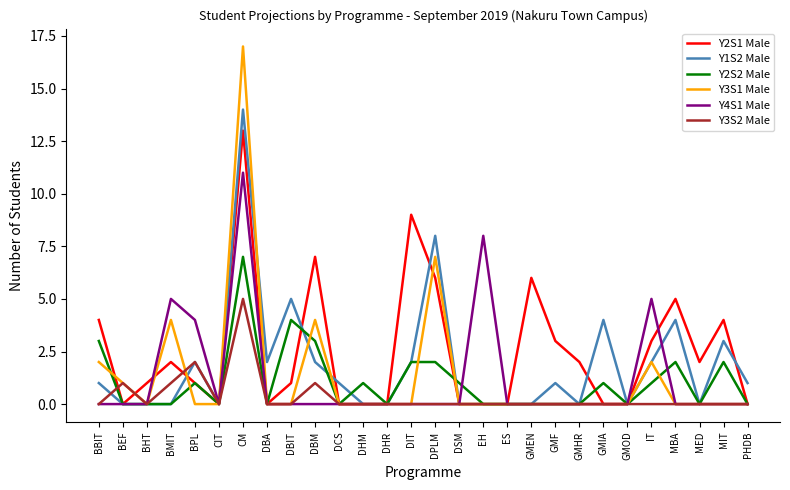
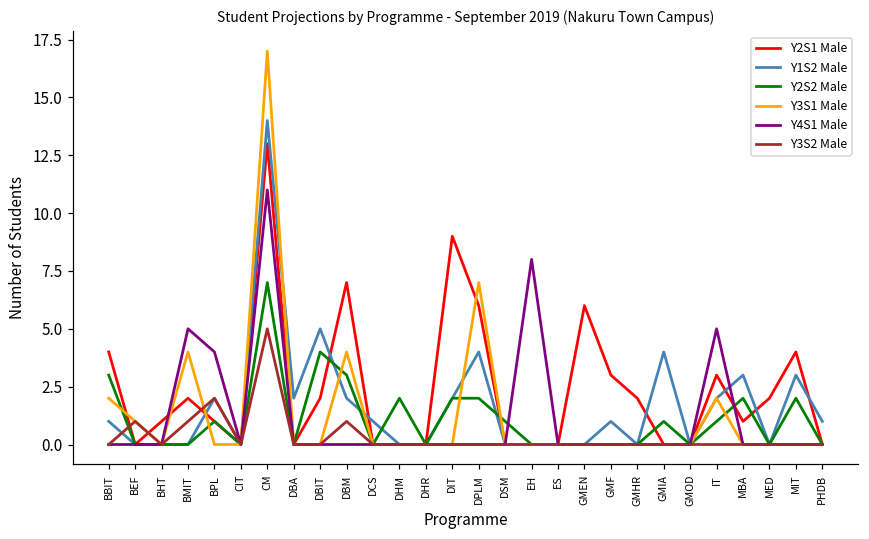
Y2S1 Male, DBIT: 1 -> 2
Y2S2 Male, DHM: 1 -> 2
Y1S2 Male, DPLM: 8 -> 4
Y2S1 Male, MBA: 5 -> 1
Y1S2 Male, MBA: 4 -> 3
